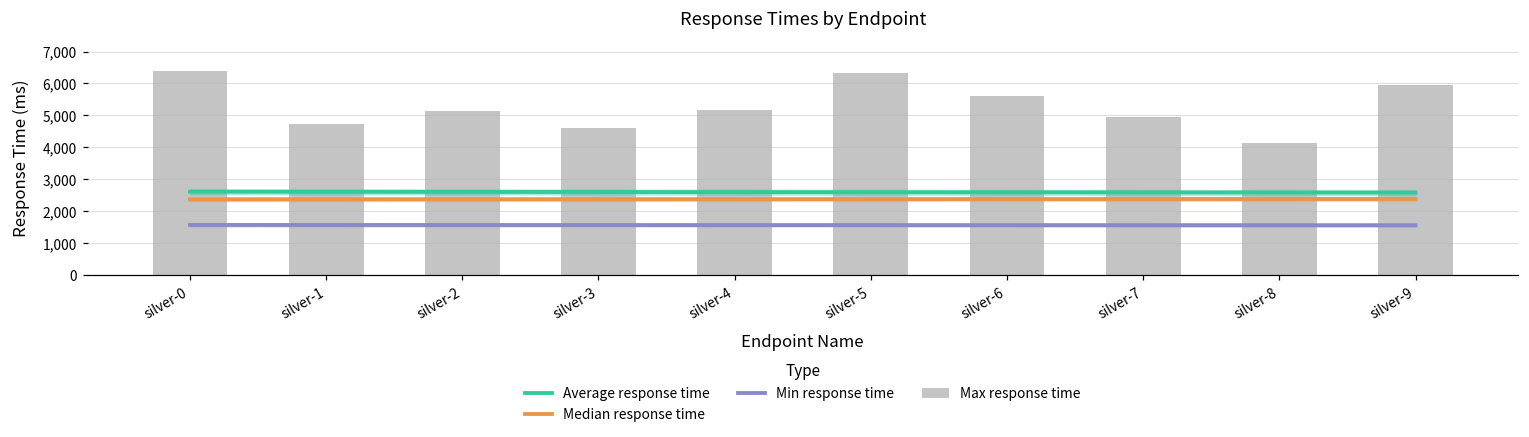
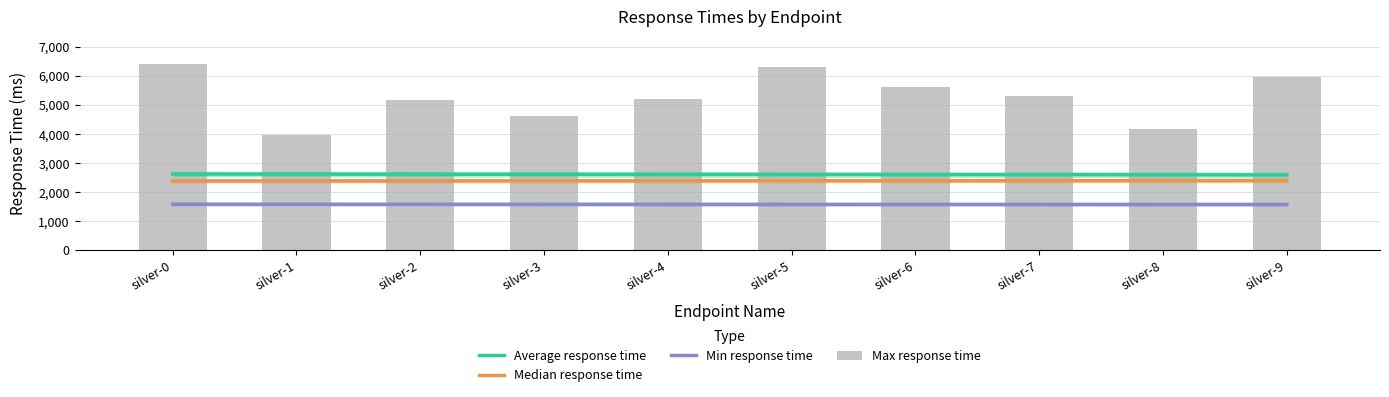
Max response time, silver-1: 4,700 -> 3,900
Max response time, silver-7: 4,900 -> 5,300
